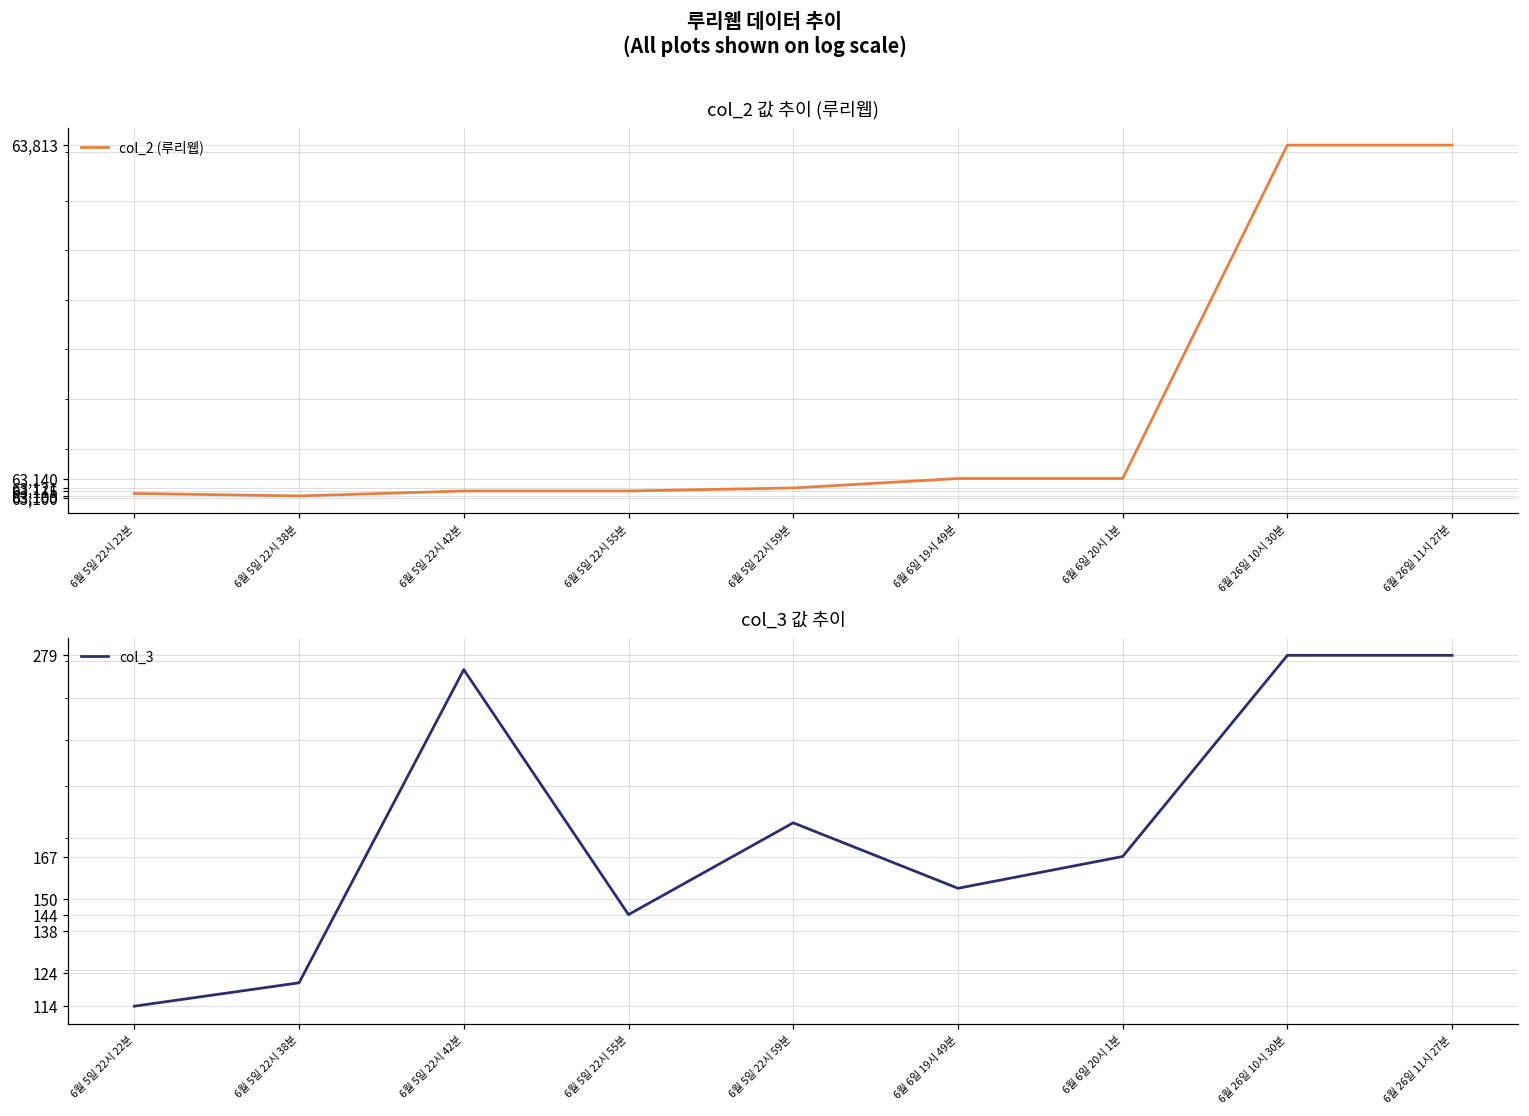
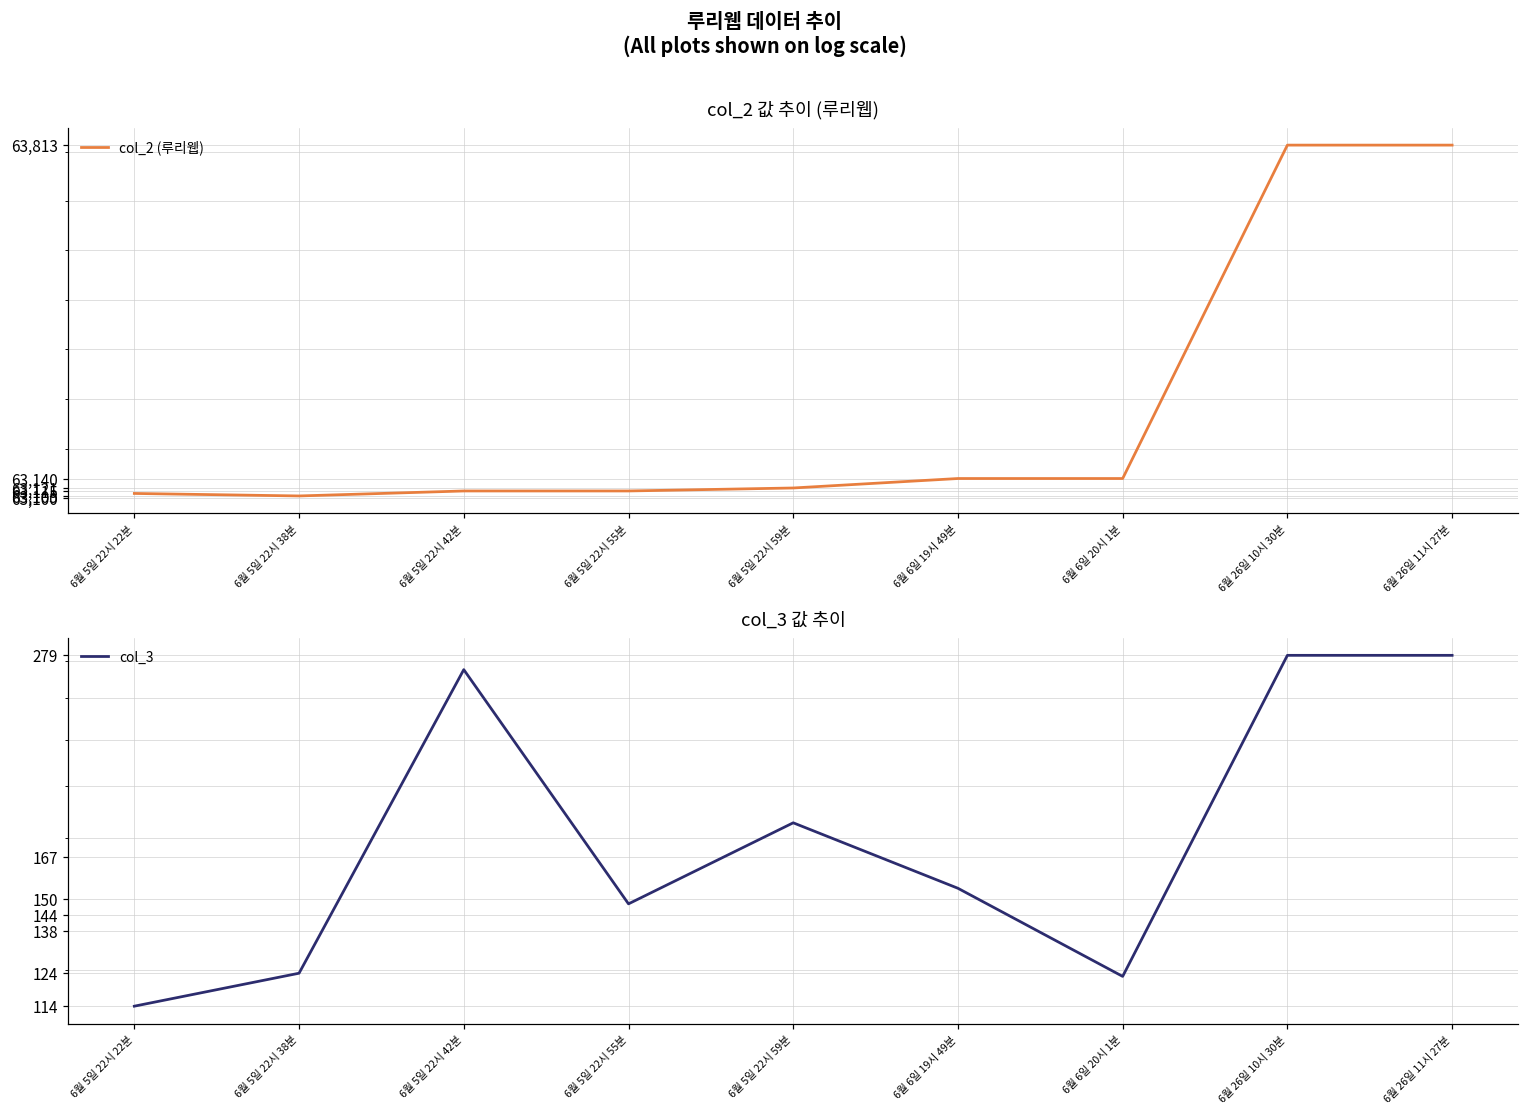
col_3 값 추이, 6월 5일 22시 38분: 121 -> 124
col_3 값 추이, 6월 5일 22시 55분: 144 -> 148
col_3 값 추이, 6월 6일 20시 1분: 167 -> 123
